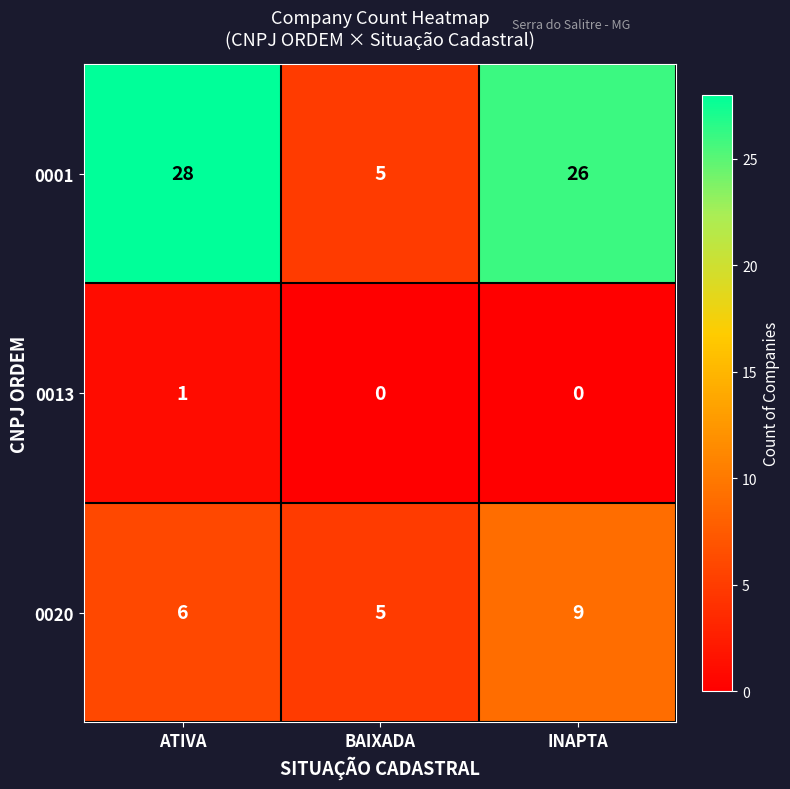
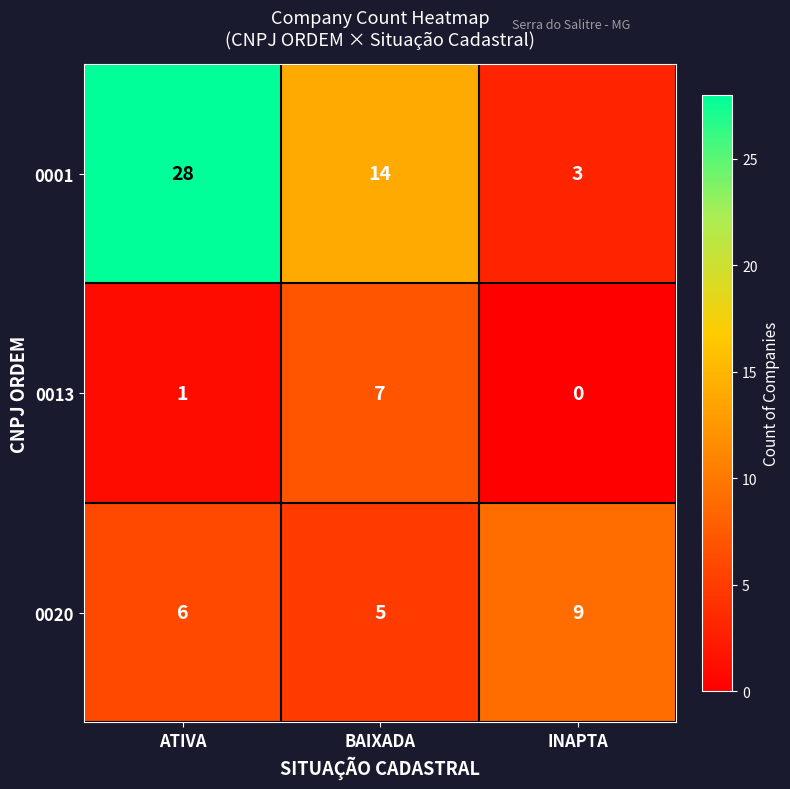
0001, BAIXADA: 5 -> 14
0001, INAPTA: 26 -> 3
0013, BAIXADA: 0 -> 7
